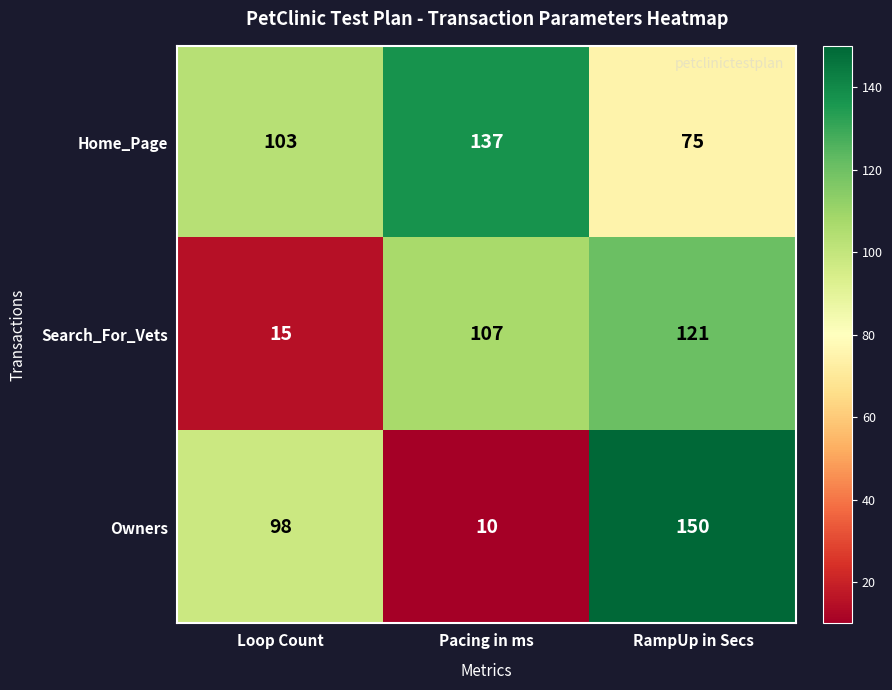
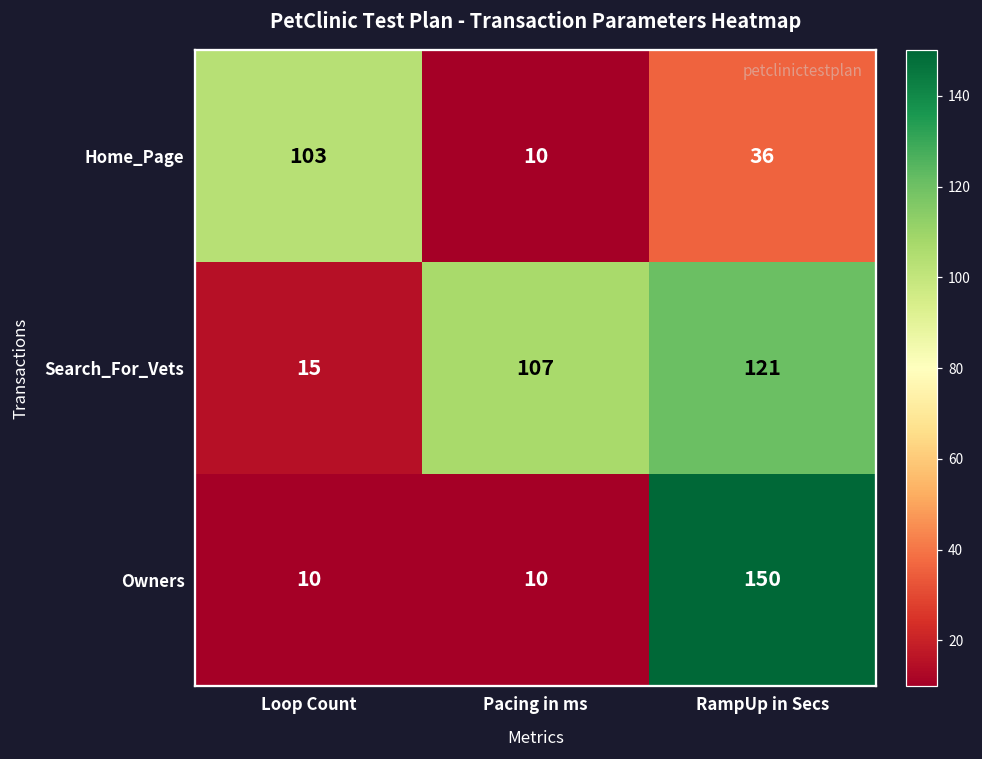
Home_Page, Pacing in ms: 137 -> 10
Home_Page, RampUp in Secs: 75 -> 36
Owners, Loop Count: 98 -> 10
